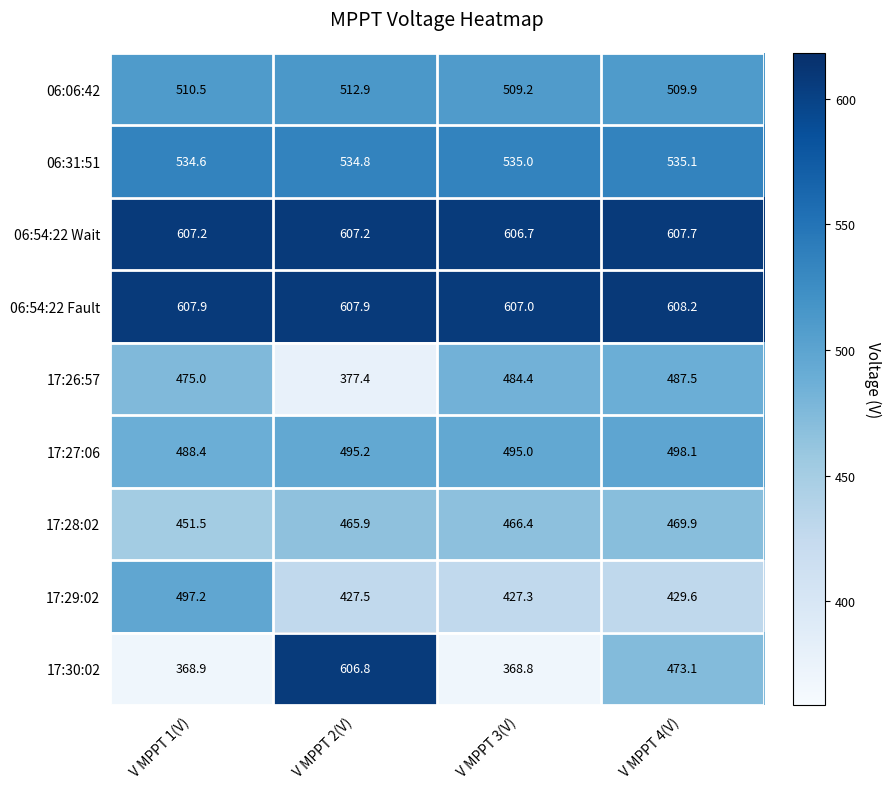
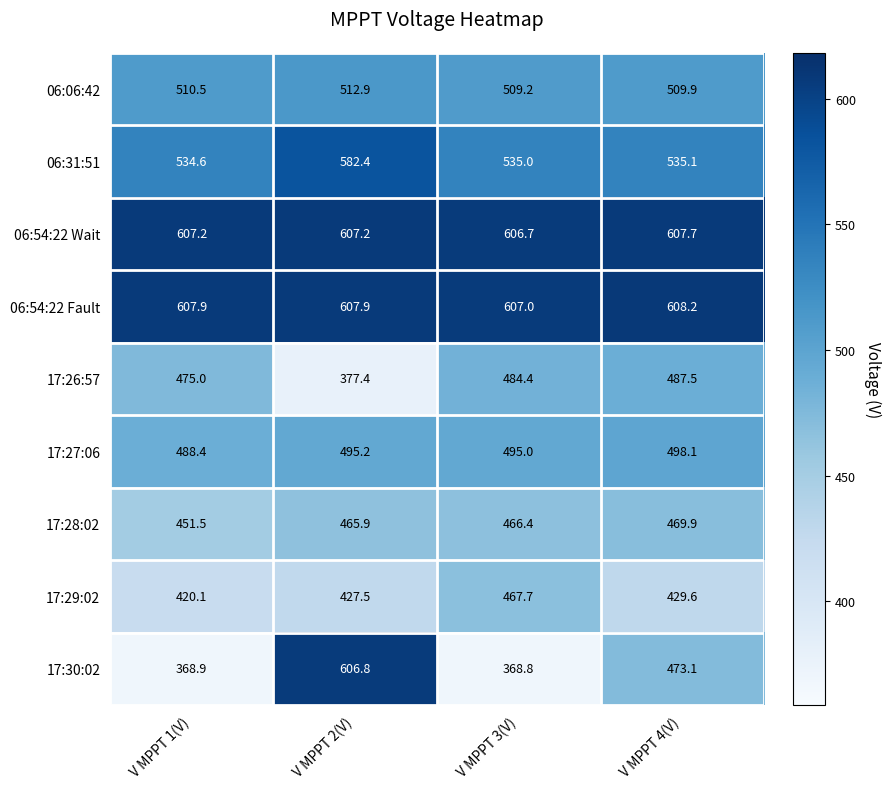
06:31:51, V MPPT 2(V): 534.8 -> 582.4
17:29:02, V MPPT 1(V): 497.2 -> 420.1
17:29:02, V MPPT 3(V): 427.3 -> 467.7
